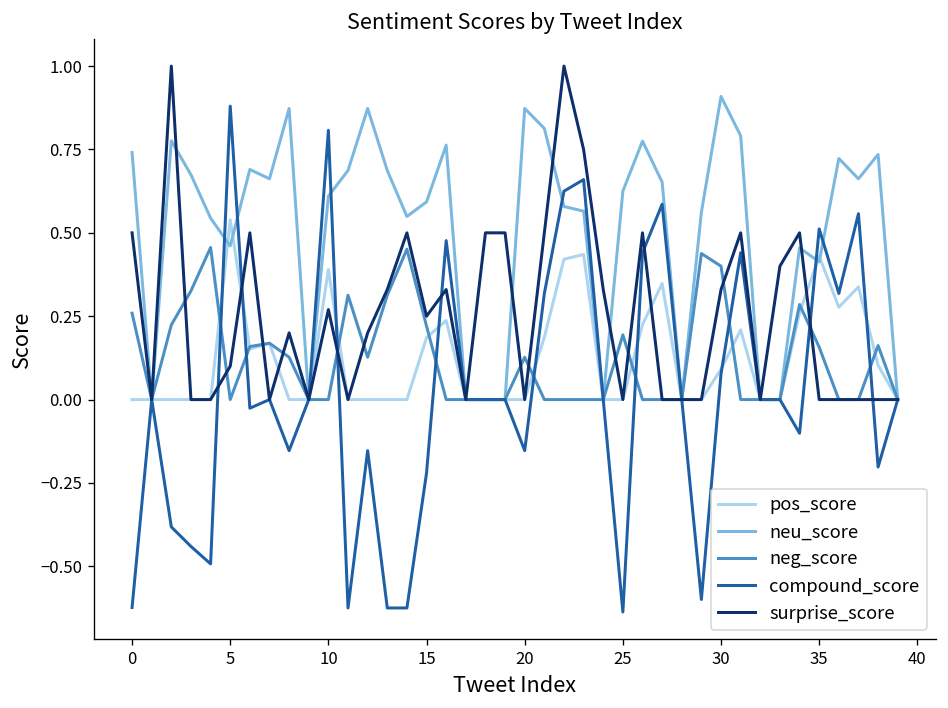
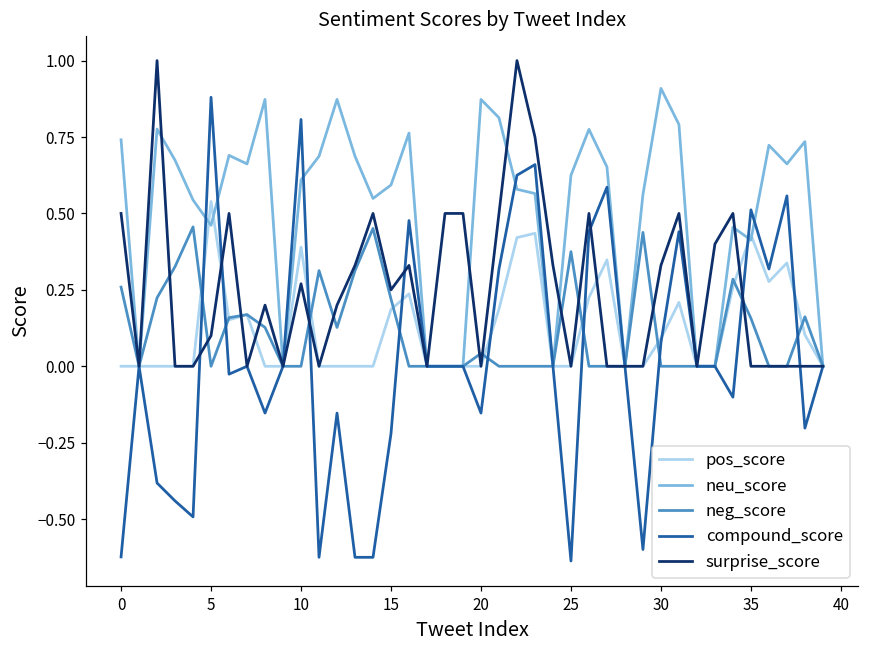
neg_score, 20: 0.13 -> 0.04
neg_score, 25: 0.19 -> 0.38
neg_score, 30: 0.4 -> 0.0
